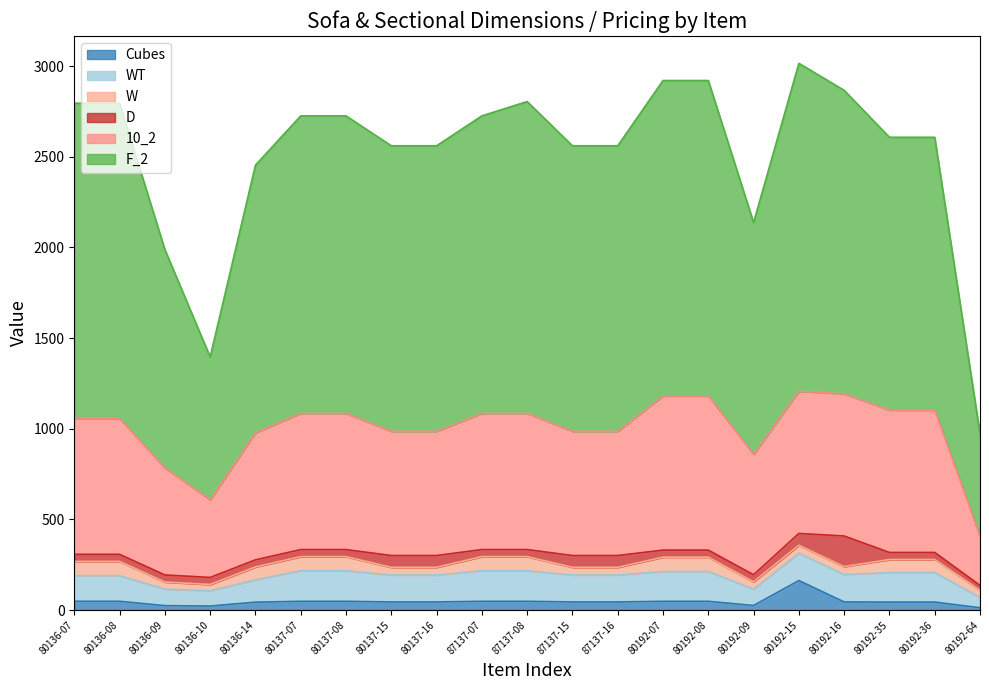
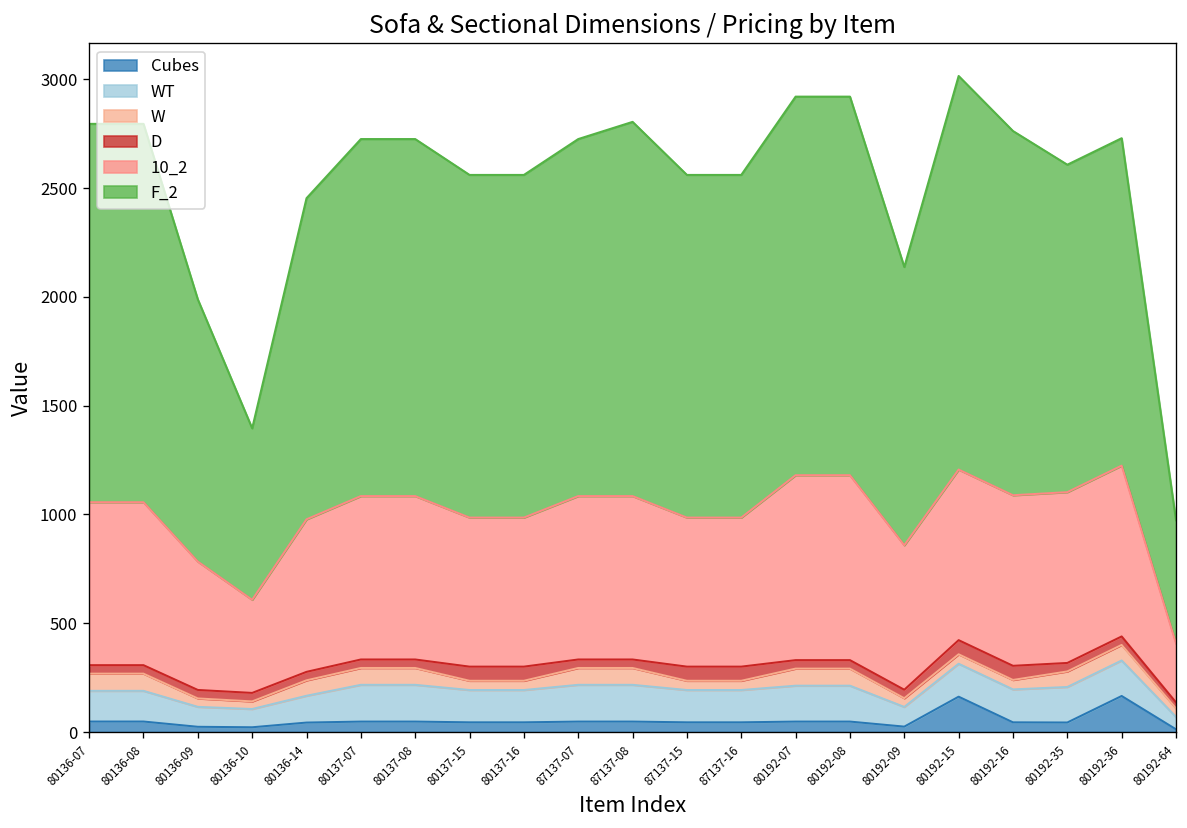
D, 80192-16: 170 -> 70
Cubes, 80192-36: 40 -> 170
